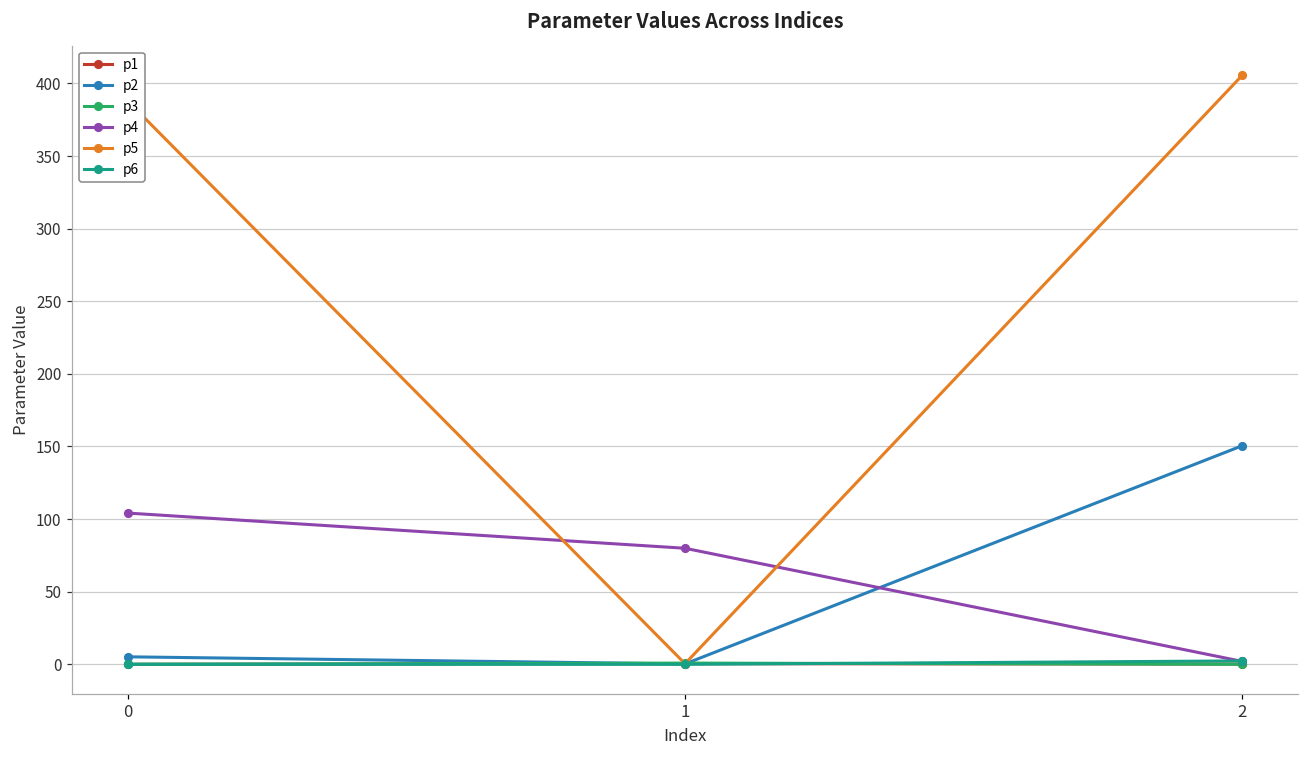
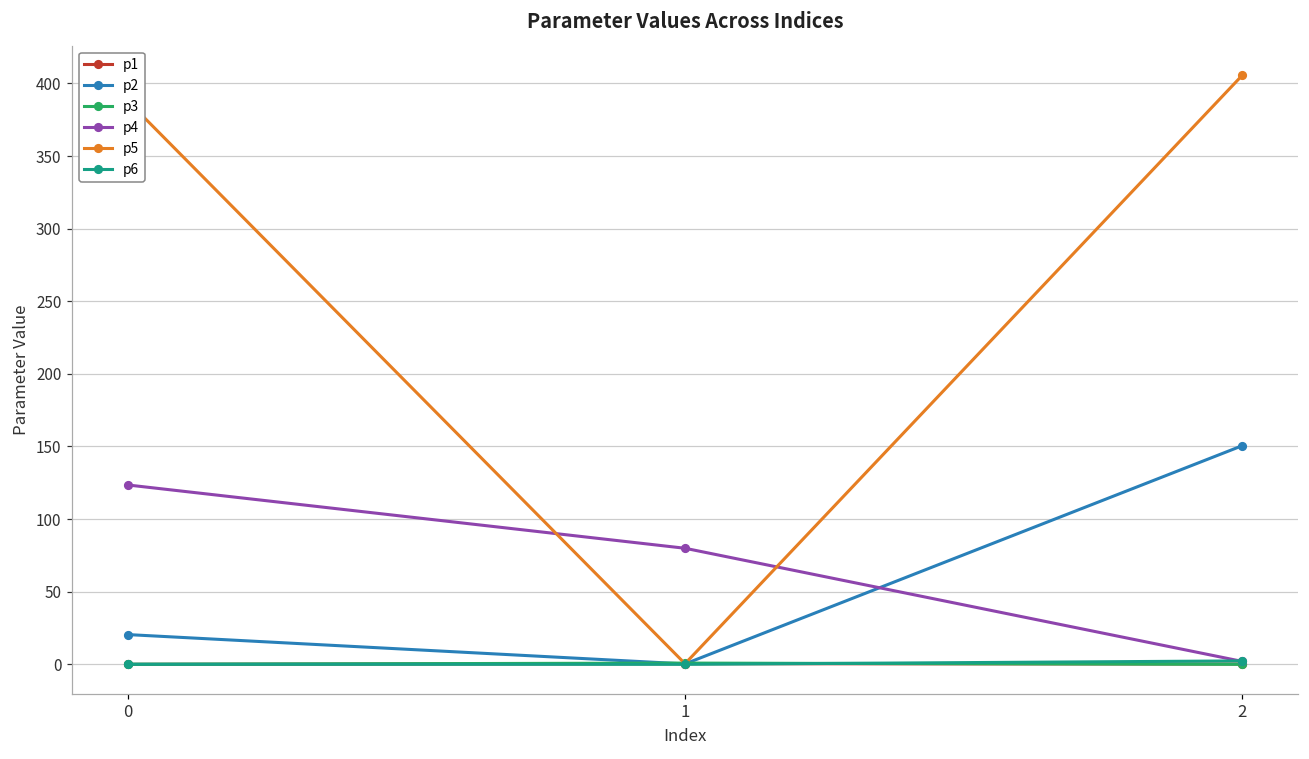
p2, 0: 5 -> 20
p4, 0: 104 -> 123
